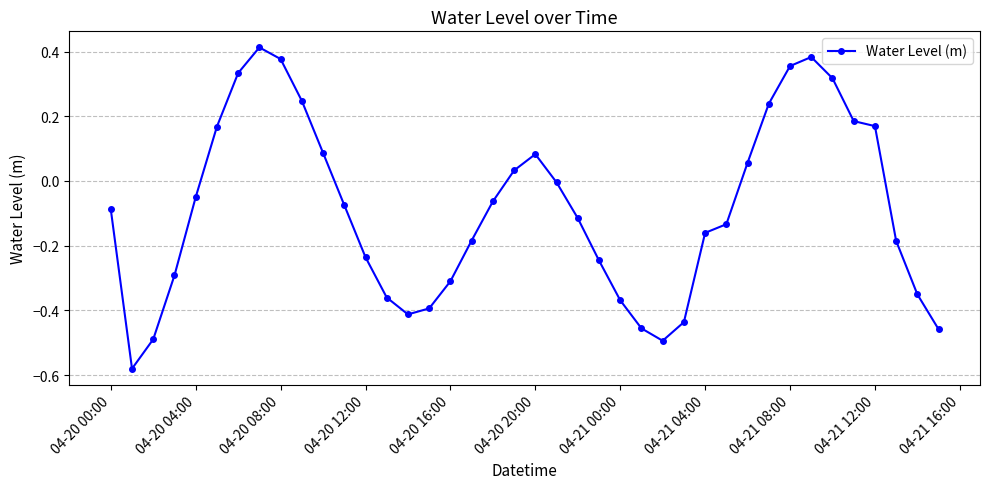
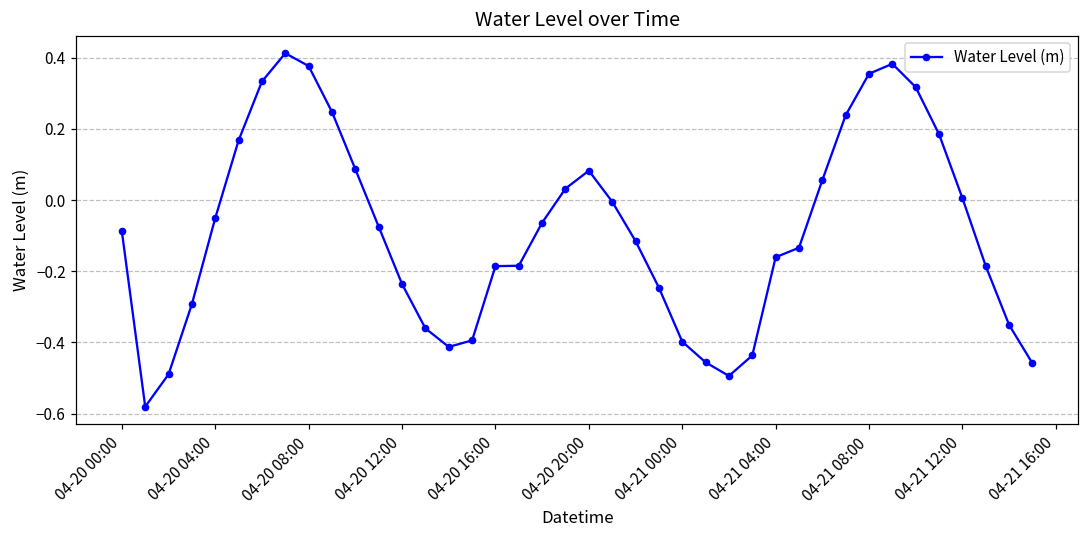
04-20 16:00: -0.31 -> -0.19
04-21 00:00: -0.37 -> -0.40
04-21 12:00: 0.17 -> 0.01
